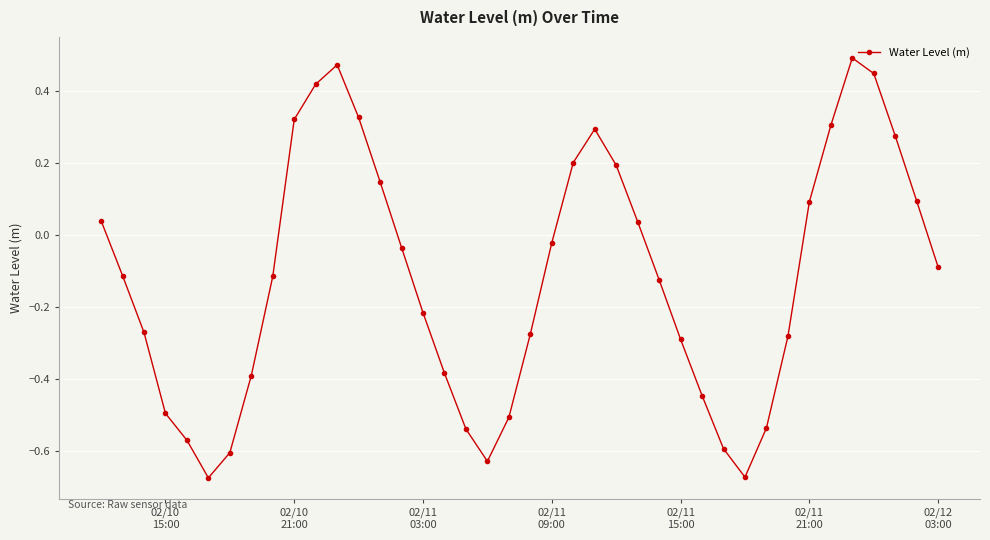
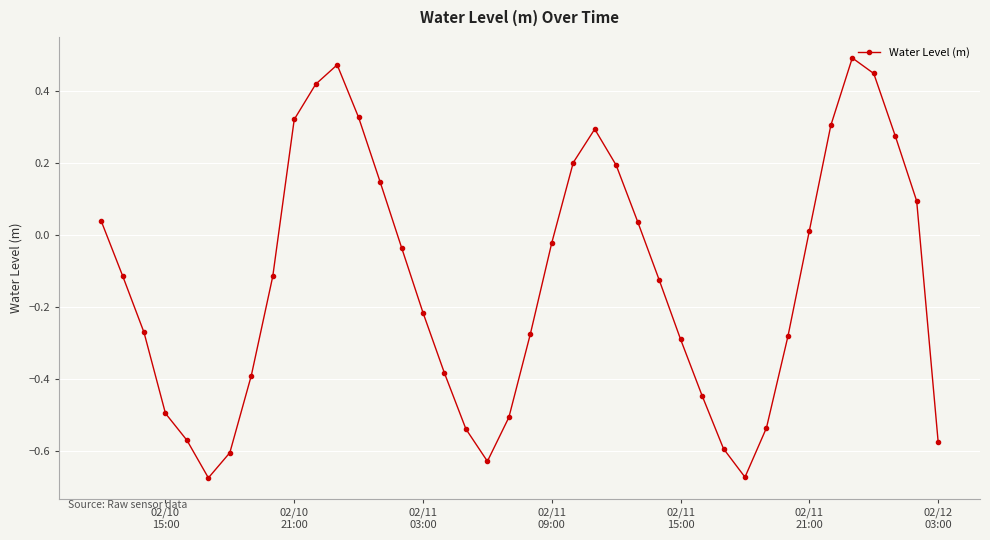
02/11 21:00: 0.09 -> 0.01
02/12 03:00: -0.09 -> -0.57
